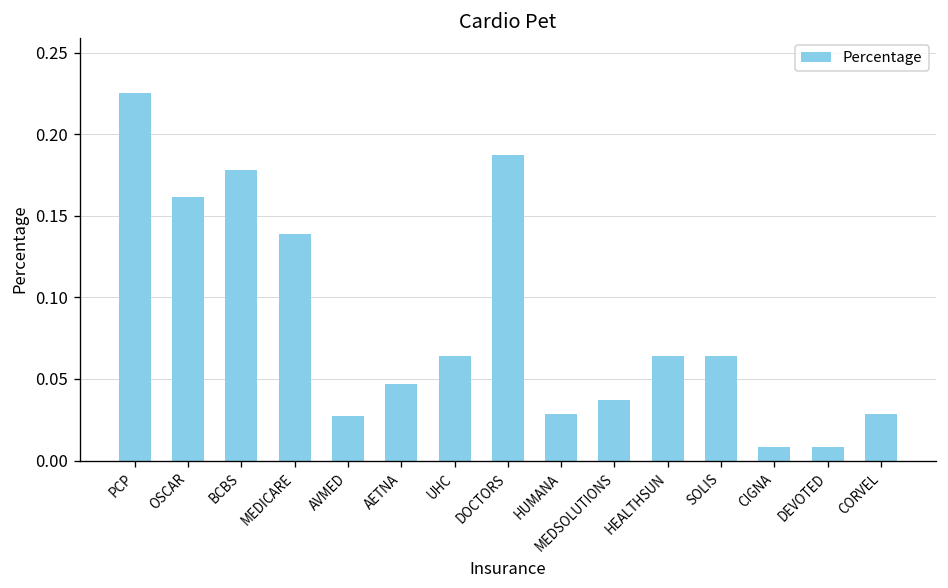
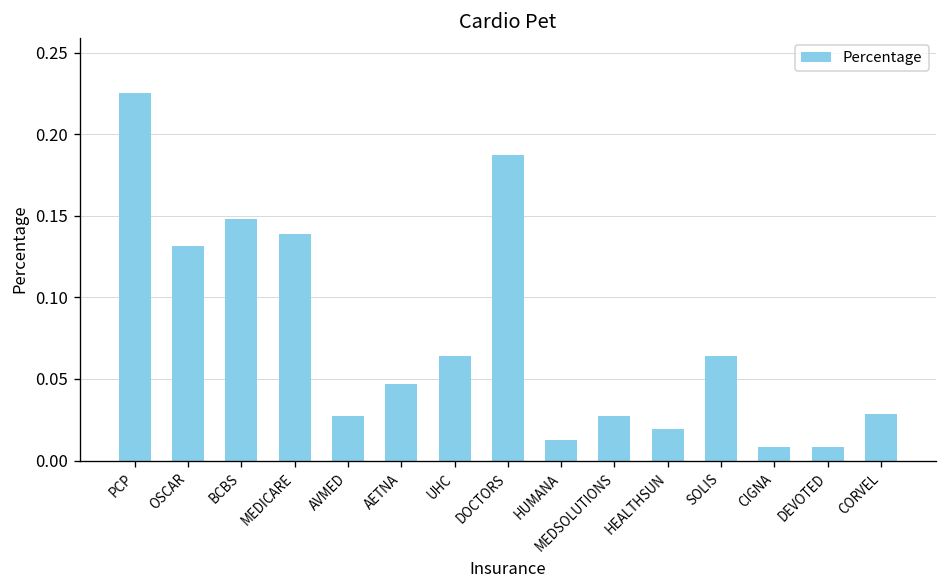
OSCAR: 0.161 -> 0.132
BCBS: 0.178 -> 0.148
HUMANA: 0.028 -> 0.013
MEDSOLUTIONS: 0.037 -> 0.027
HEALTHSUN: 0.064 -> 0.019
